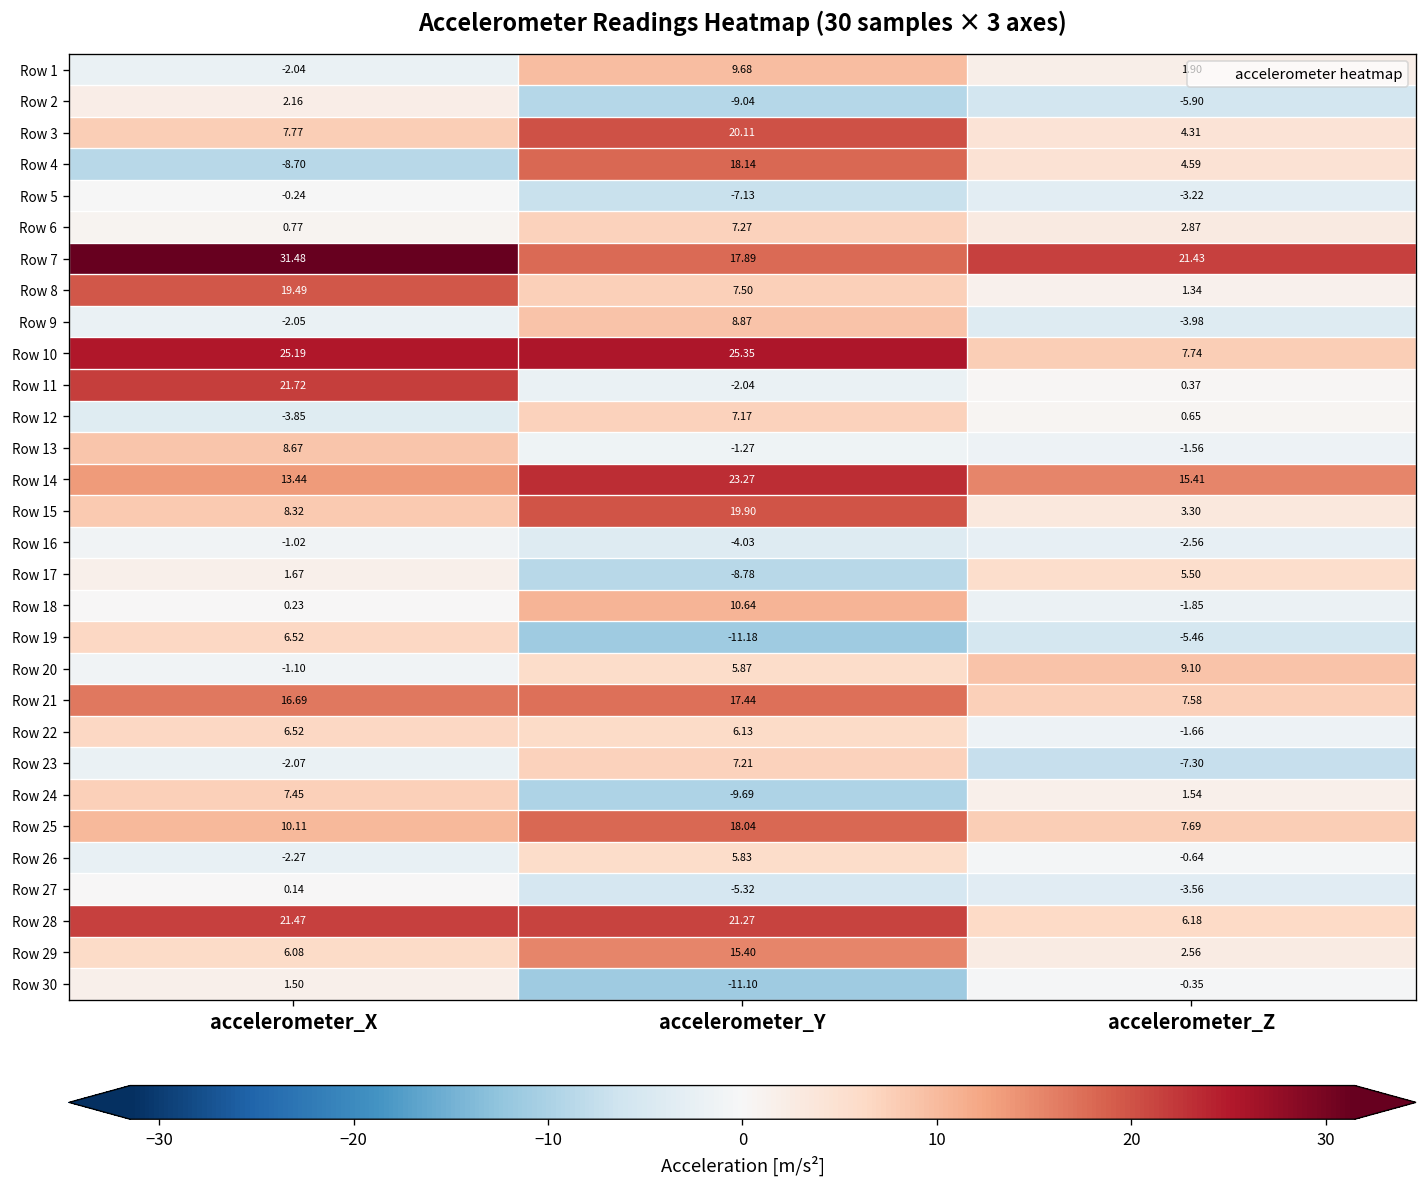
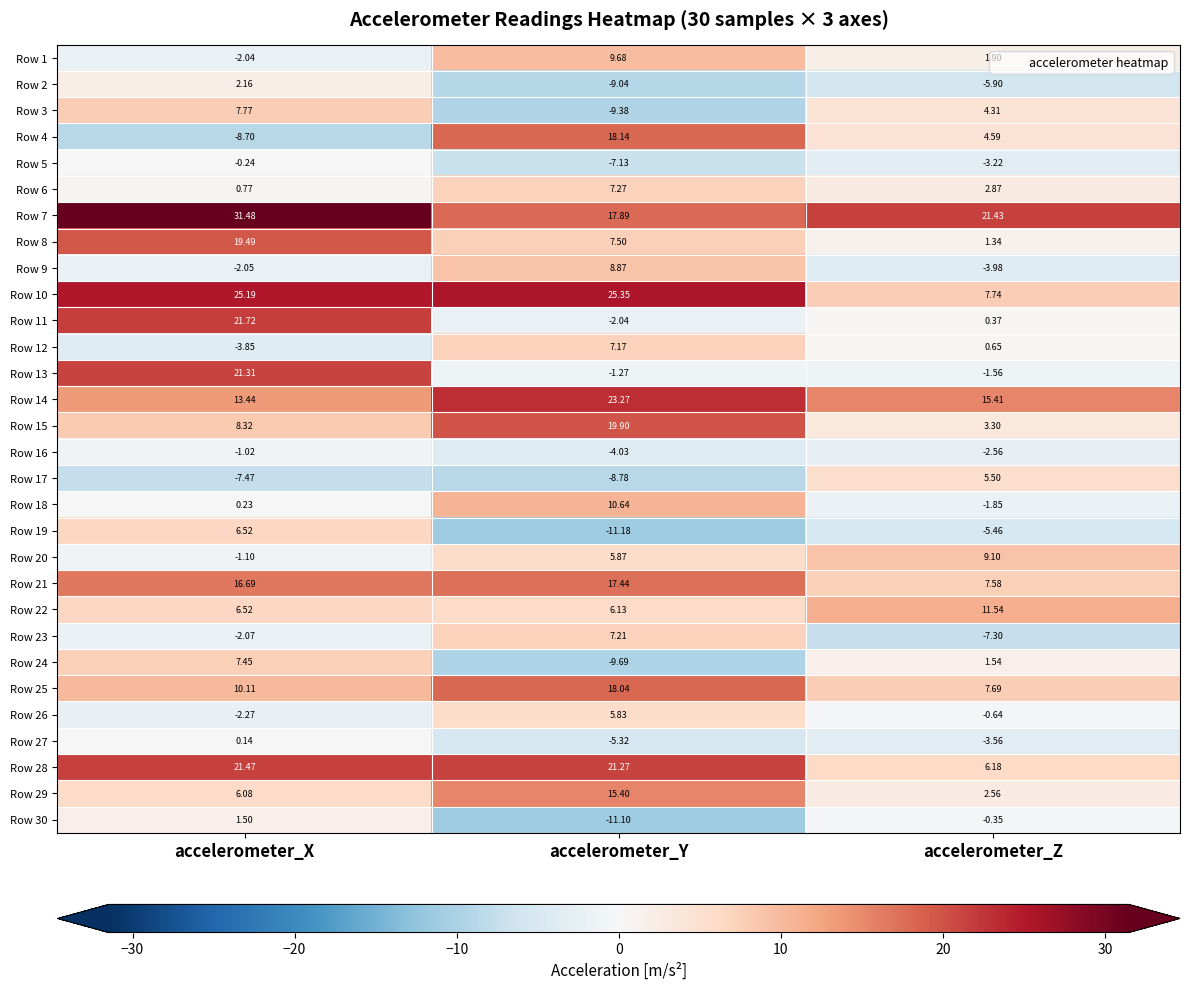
Row 3, accelerometer_Y: 20.11 -> -9.38
Row 13, accelerometer_X: 8.67 -> 21.31
Row 17, accelerometer_X: 1.67 -> -7.47
Row 22, accelerometer_Z: -1.66 -> 11.54
